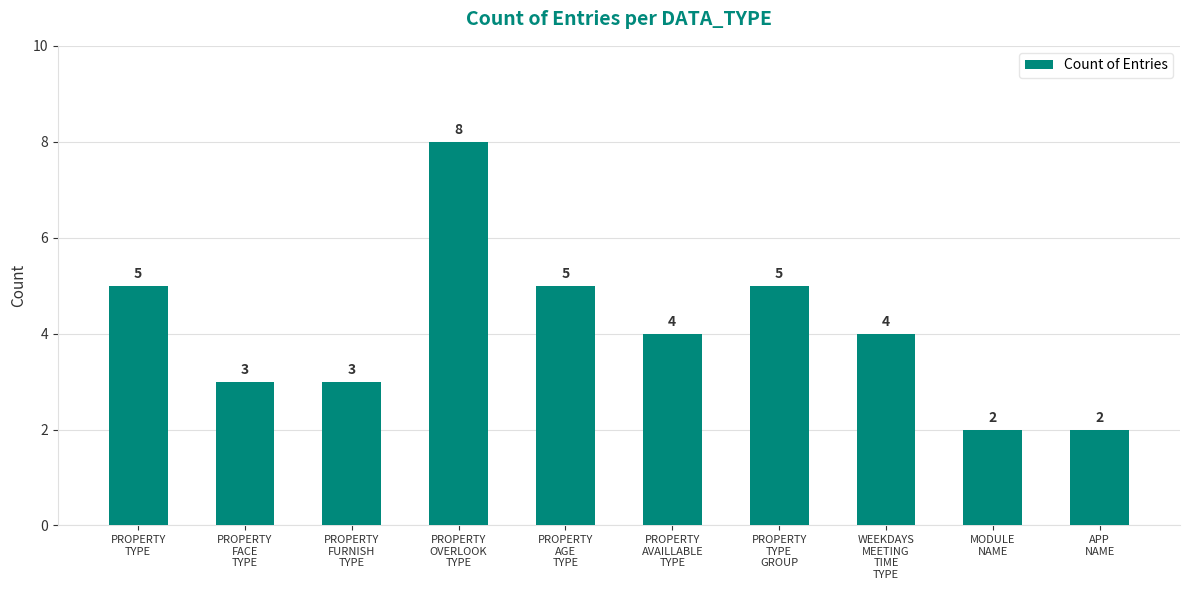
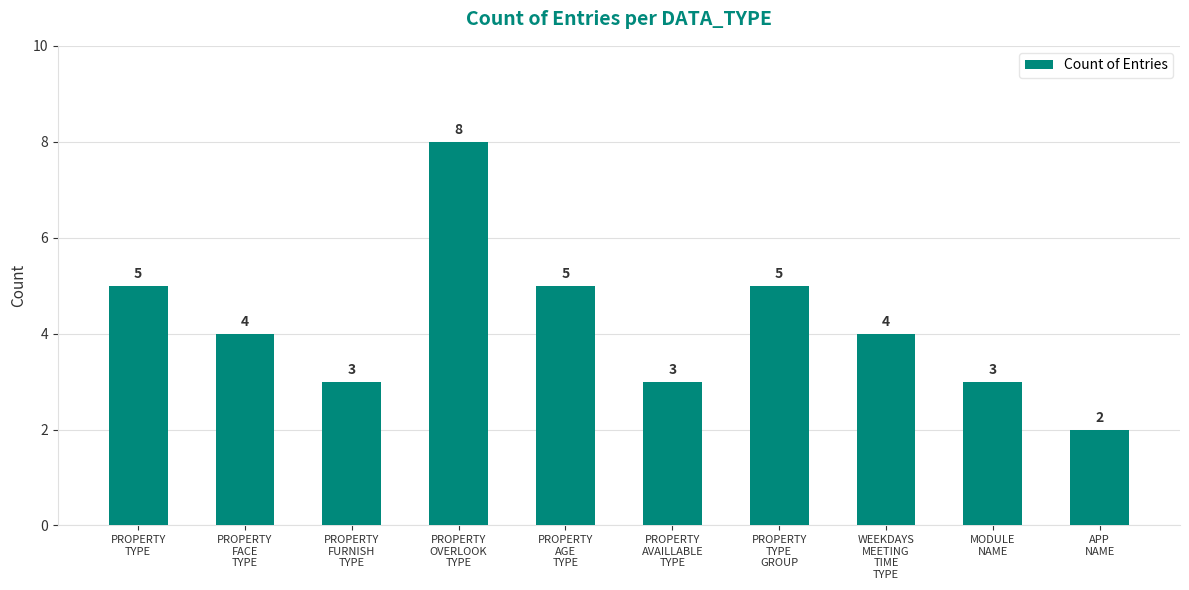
PROPERTY FACE TYPE: 3 -> 4
PROPERTY AVAILLABLE TYPE: 4 -> 3
MODULE NAME: 2 -> 3
